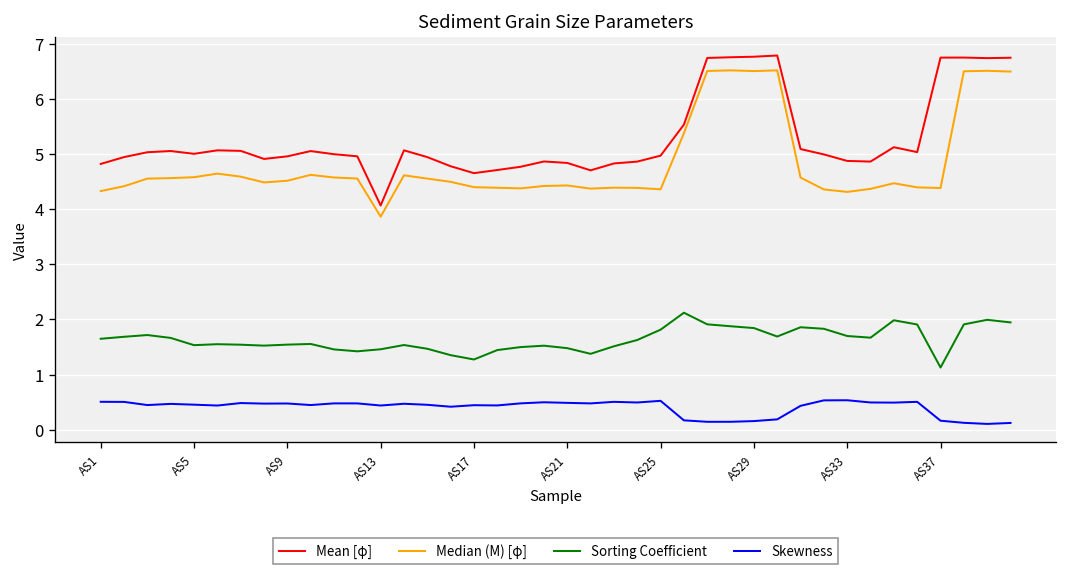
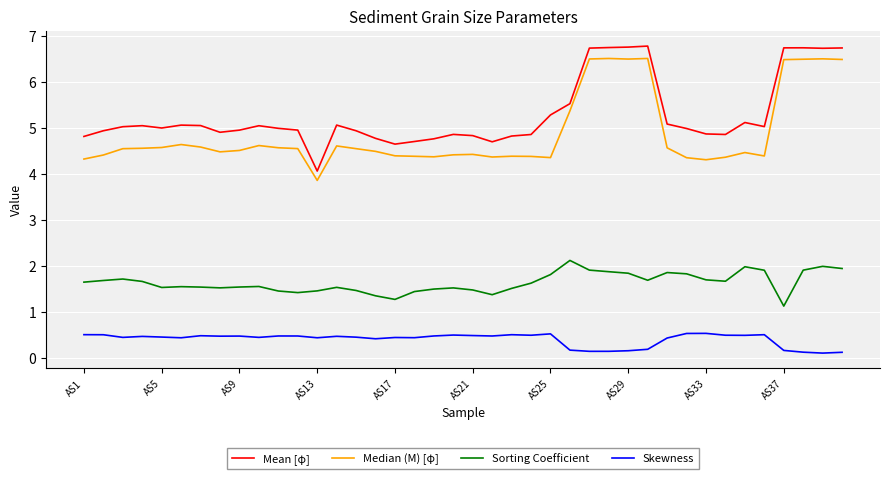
Mean [φ], AS25: 5.0 -> 5.3
Median (M) [φ], AS37: 4.4 -> 6.5
